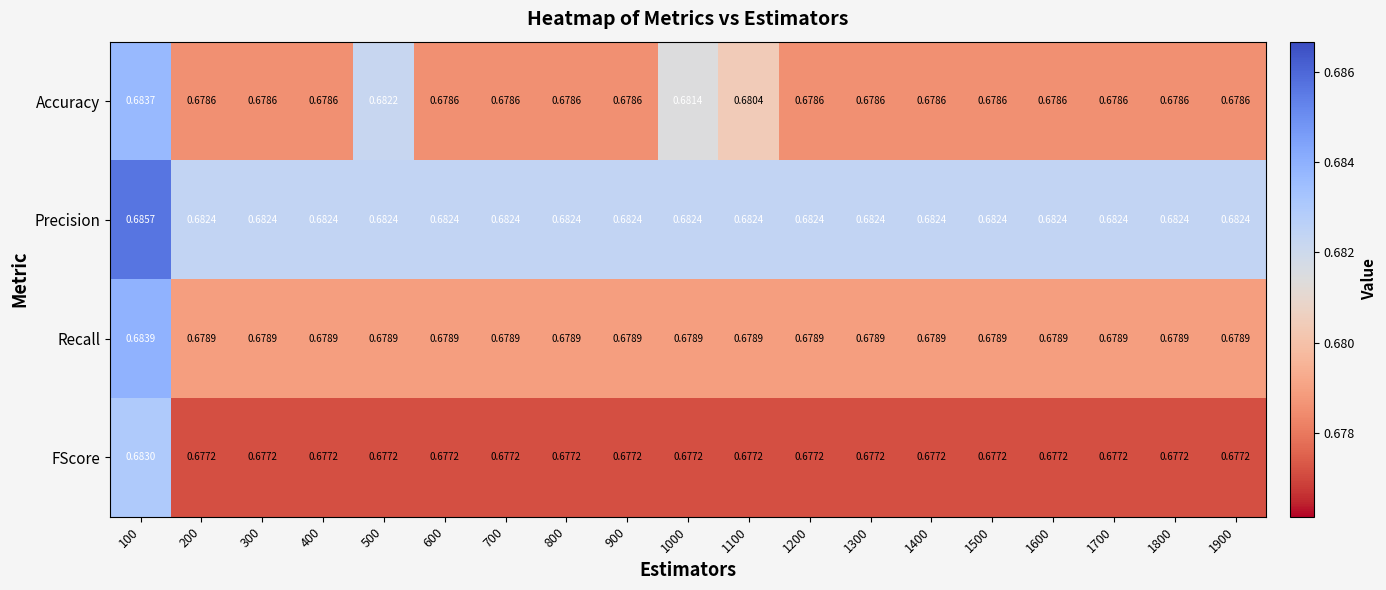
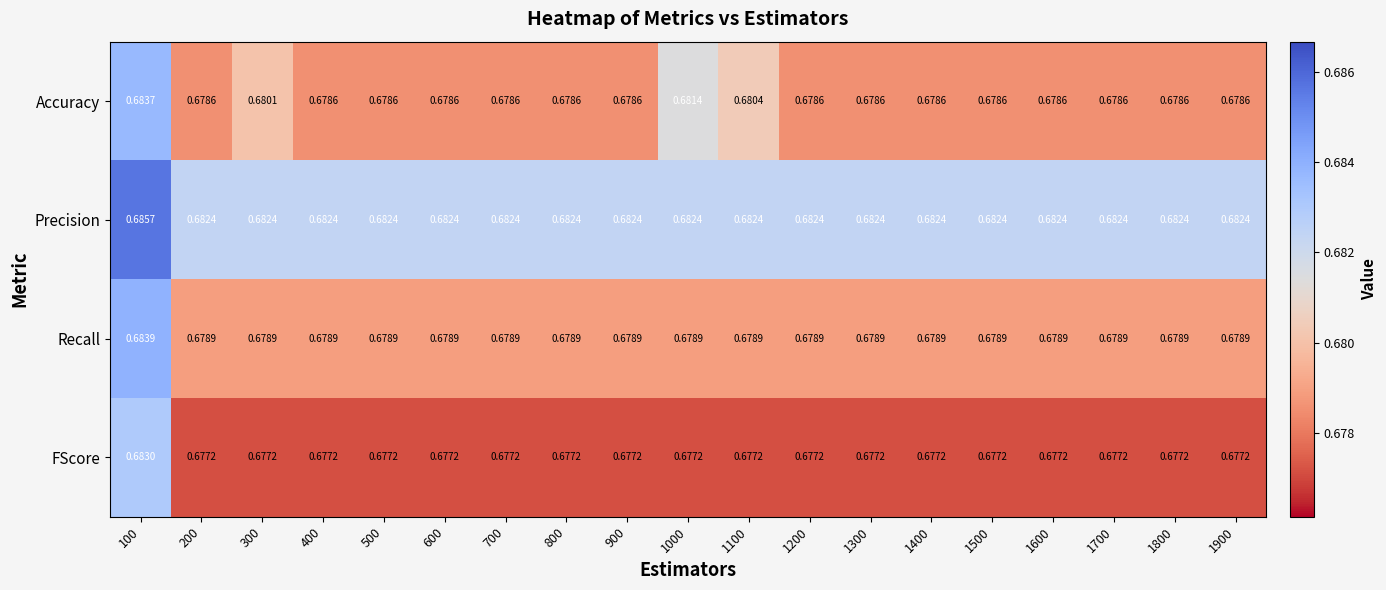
Accuracy, 300: 0.6786 -> 0.6801
Accuracy, 500: 0.6822 -> 0.6786
